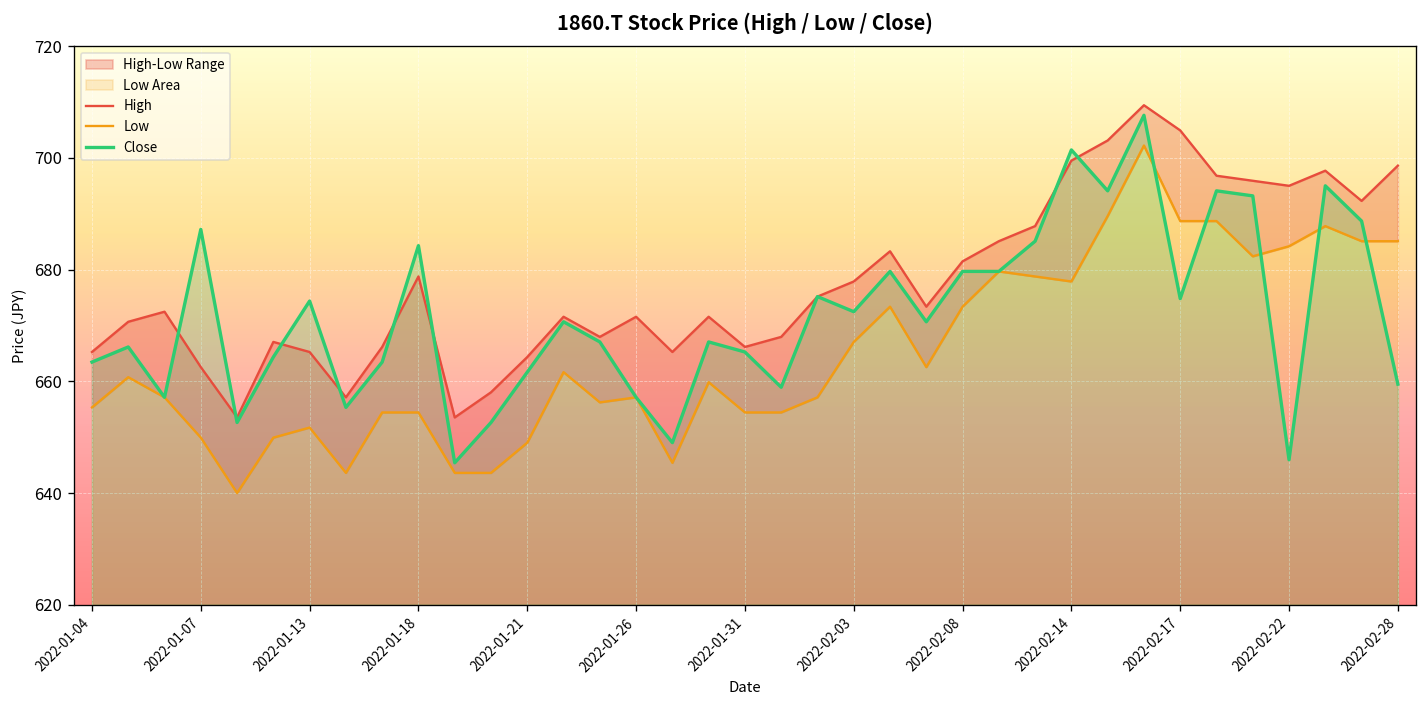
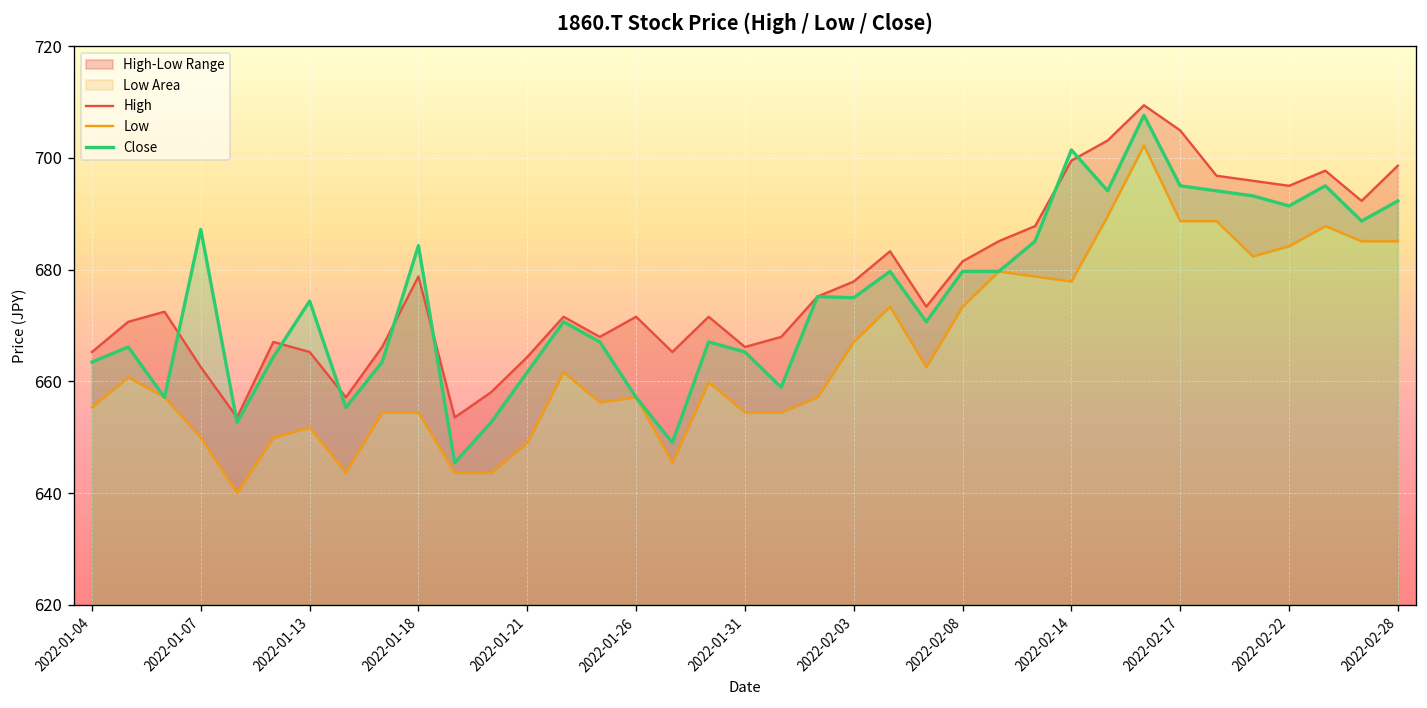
Close, 2022-02-03: 672 -> 675
Close, 2022-02-17: 675 -> 695
Close, 2022-02-22: 646 -> 691
Close, 2022-02-28: 659 -> 692
